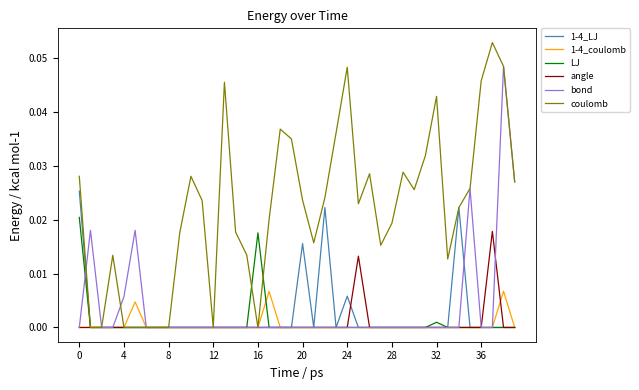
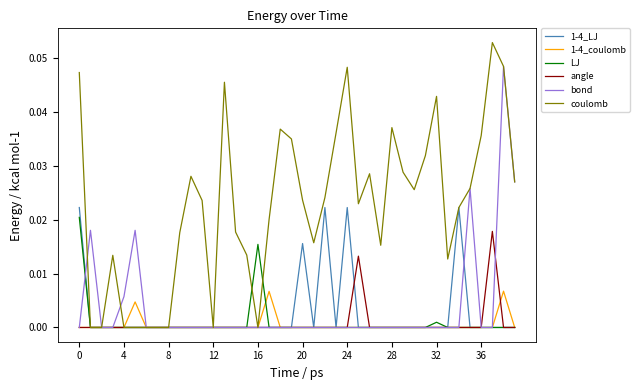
1-4_LJ, 0: 0.025 -> 0.022
coulomb, 0: 0.028 -> 0.047
LJ, 16: 0.018 -> 0.015
1-4_LJ, 24: 0.006 -> 0.022
coulomb, 28: 0.019 -> 0.037
coulomb, 36: 0.046 -> 0.036
